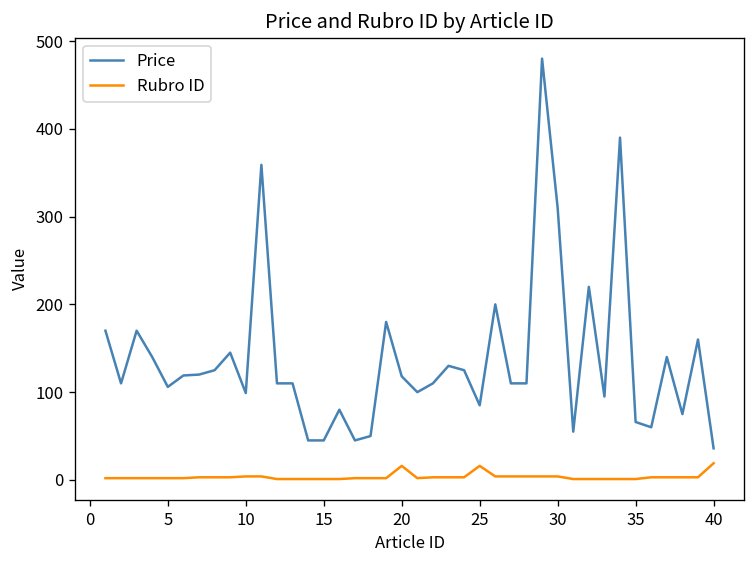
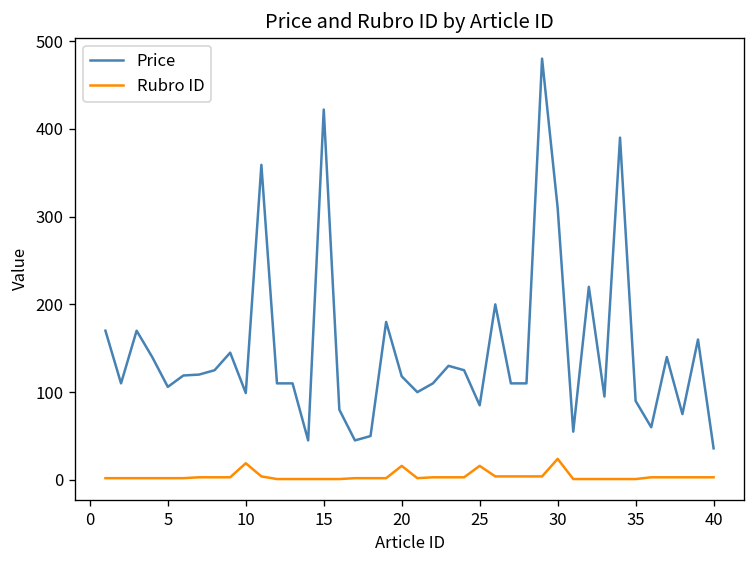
Rubro ID, 10: 0 -> 20
Price, 15: 50 -> 420
Rubro ID, 30: 0 -> 20
Price, 35: 70 -> 90
Rubro ID, 40: 20 -> 0
